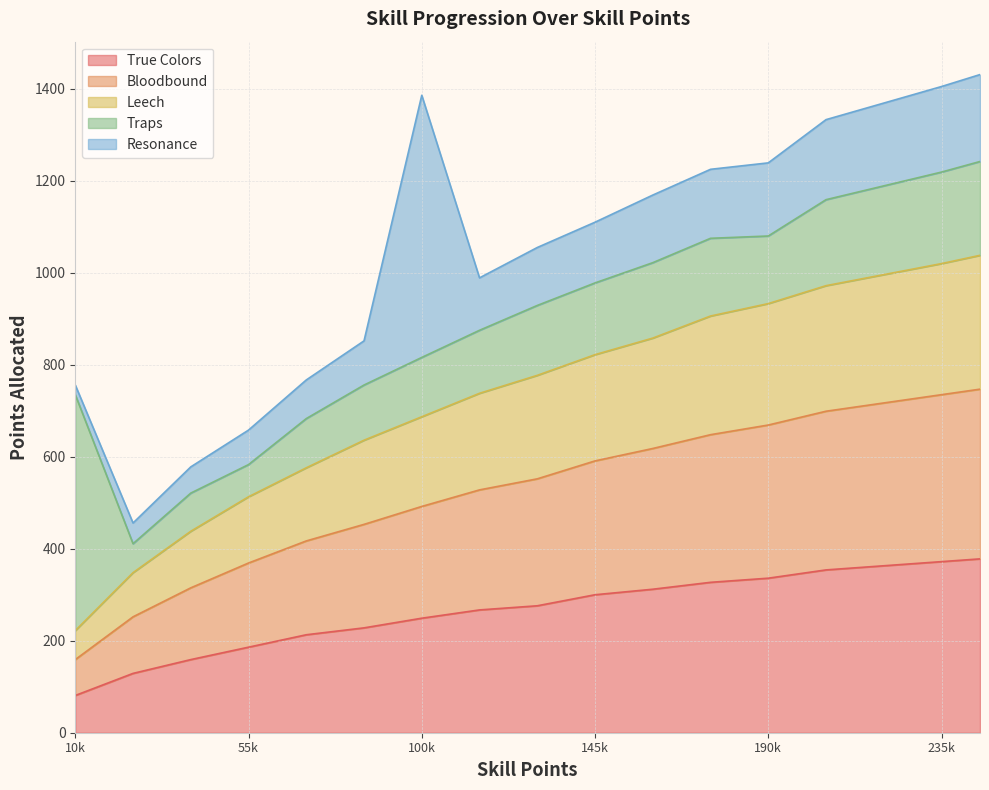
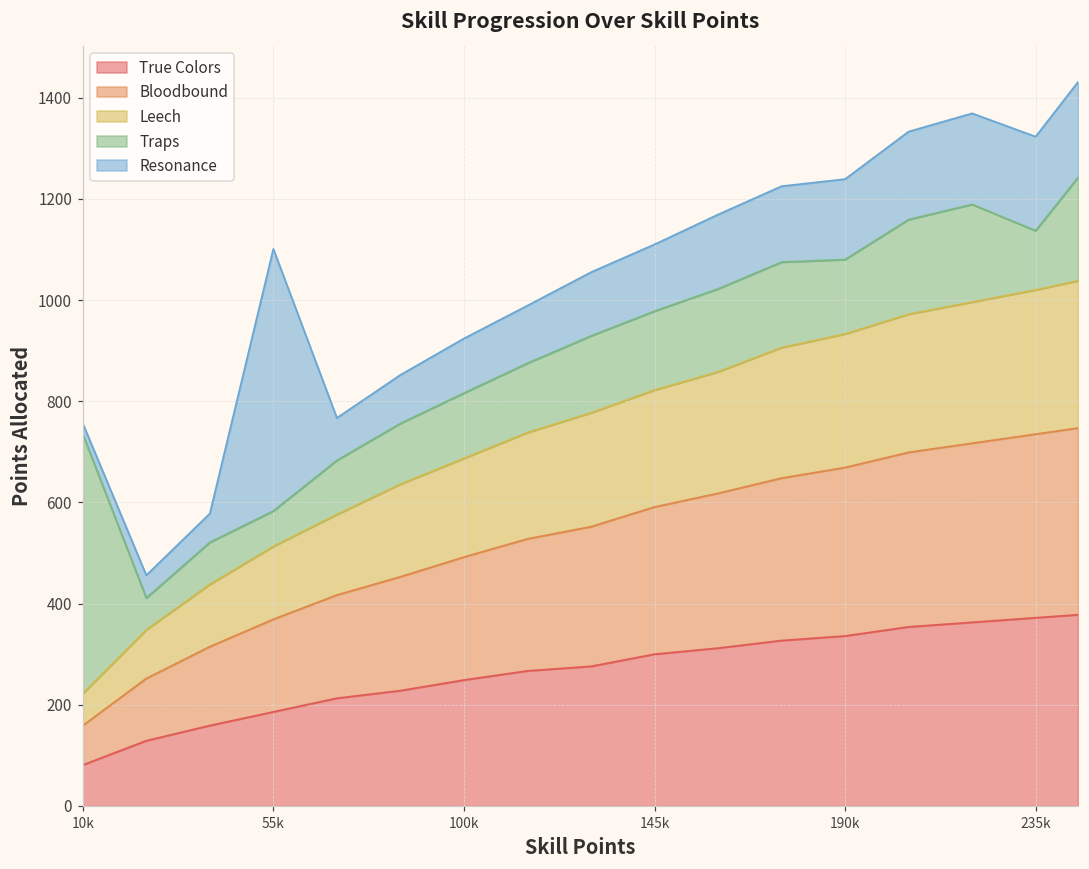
Resonance, 55k: 80 -> 520
Resonance, 100k: 570 -> 110
Traps, 235k: 200 -> 120
